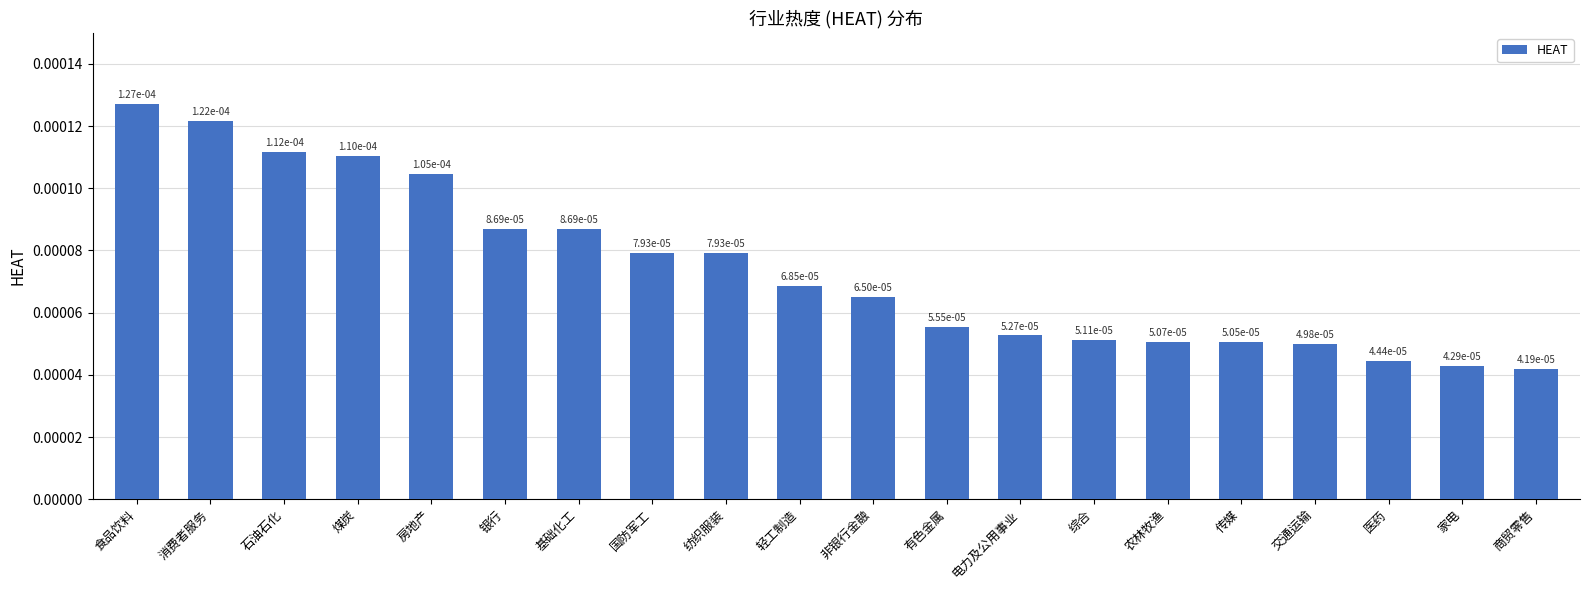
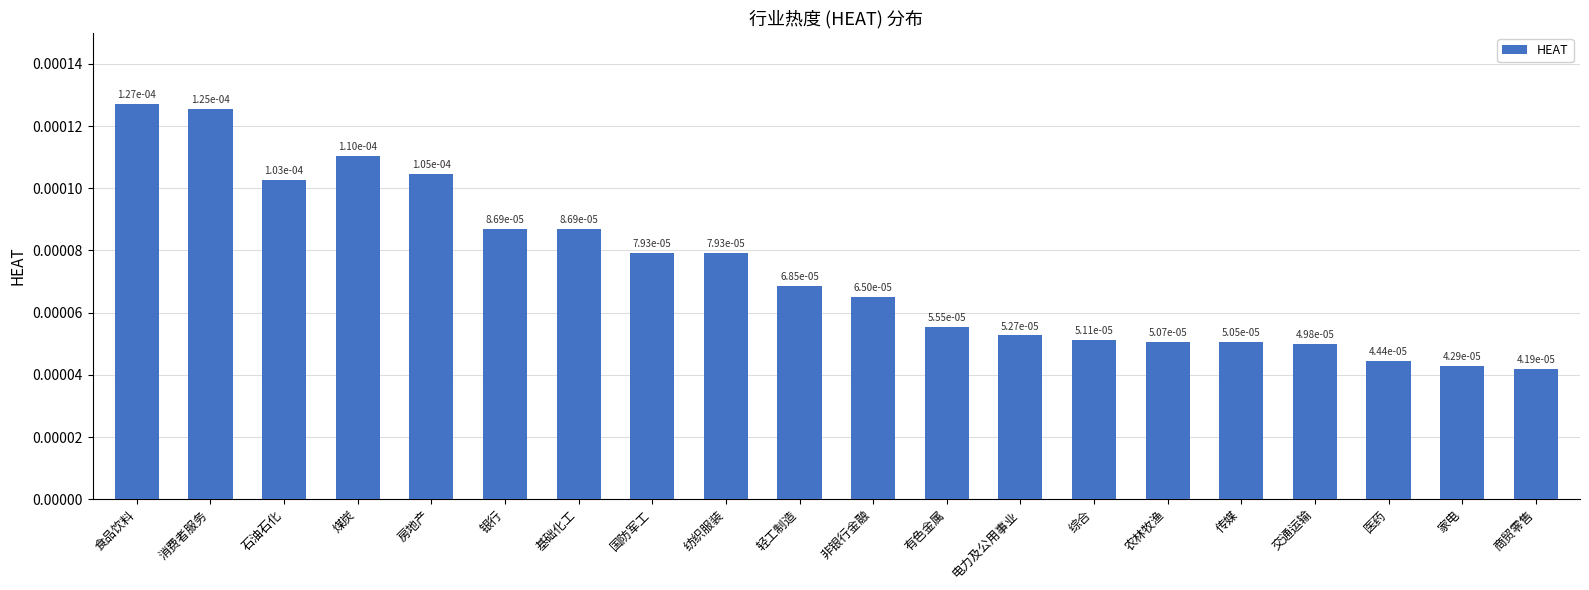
消费者服务: 1.22e-04 -> 1.25e-04
石油石化: 1.12e-04 -> 1.03e-04
